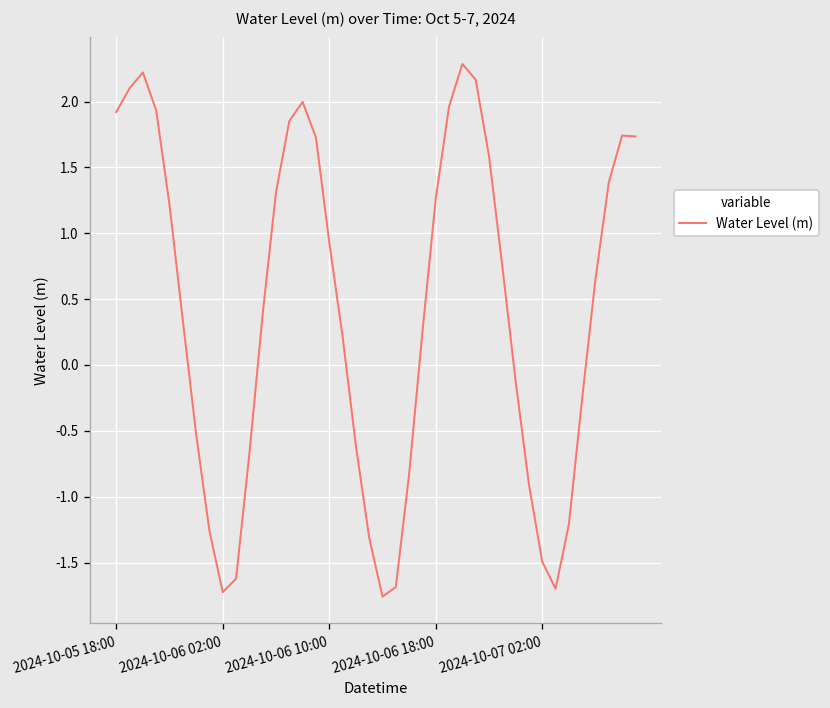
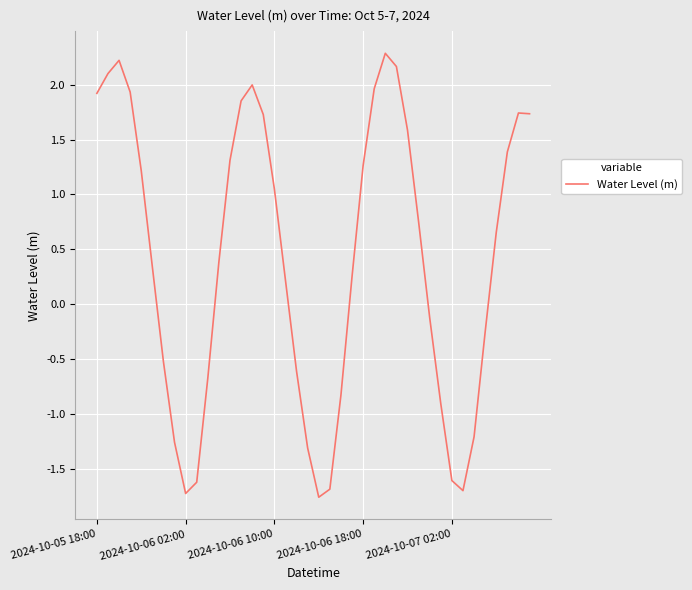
2024-10-06 10:00: 0.93 -> 1.05
2024-10-07 02:00: -1.49 -> -1.61
